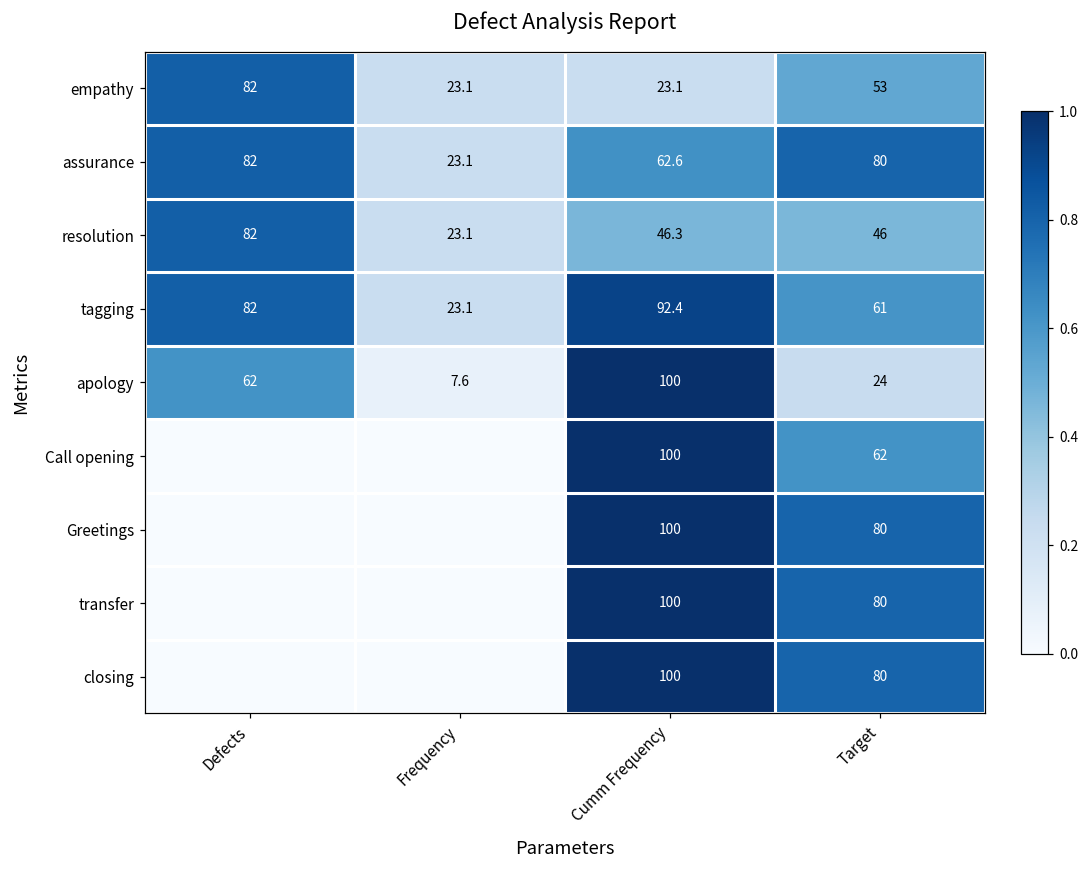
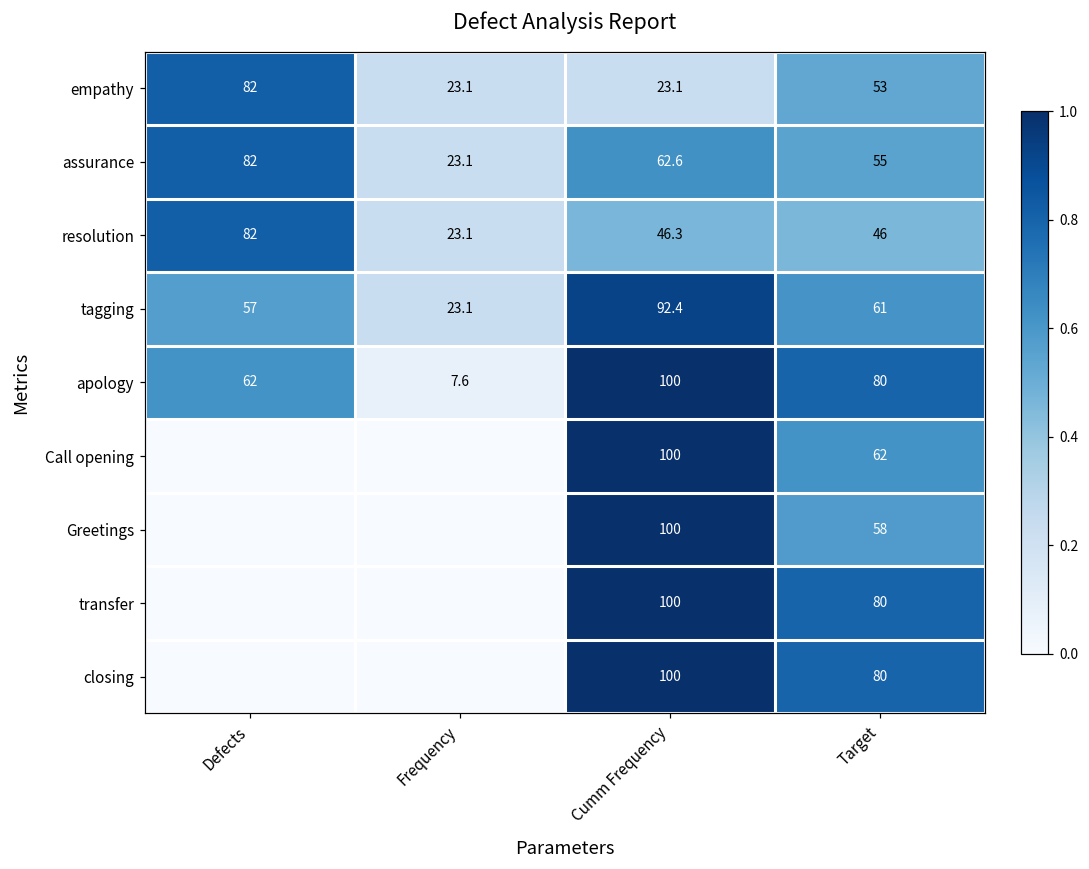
assurance, Target: 80 -> 55
tagging, Defects: 82 -> 57
apology, Target: 24 -> 80
Greetings, Target: 80 -> 58
